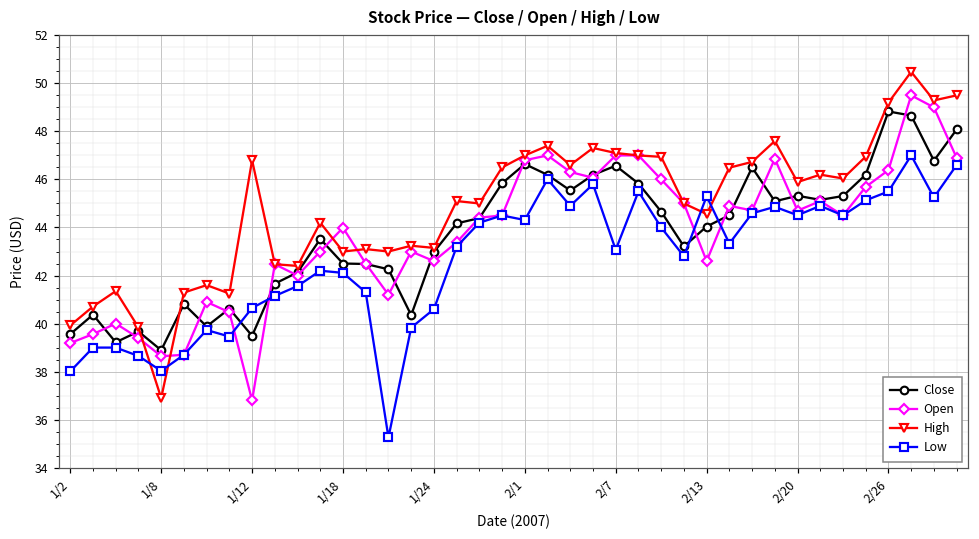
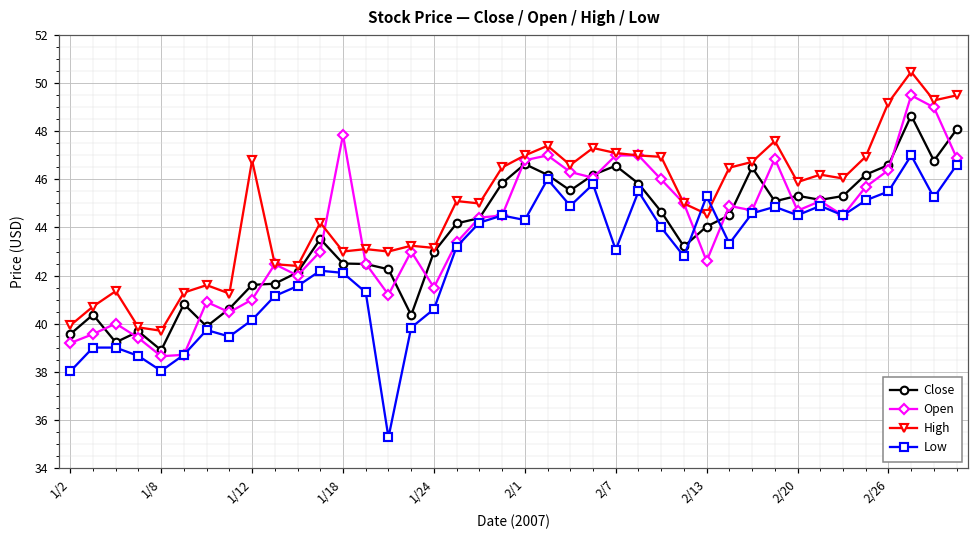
High, 1/8: 36.9 -> 39.7
Close, 1/12: 39.5 -> 41.6
Open, 1/12: 36.8 -> 41.0
Low, 1/12: 40.7 -> 40.2
Open, 1/18: 44.0 -> 47.9
Open, 1/24: 42.6 -> 41.5
Close, 2/26: 48.8 -> 46.6
